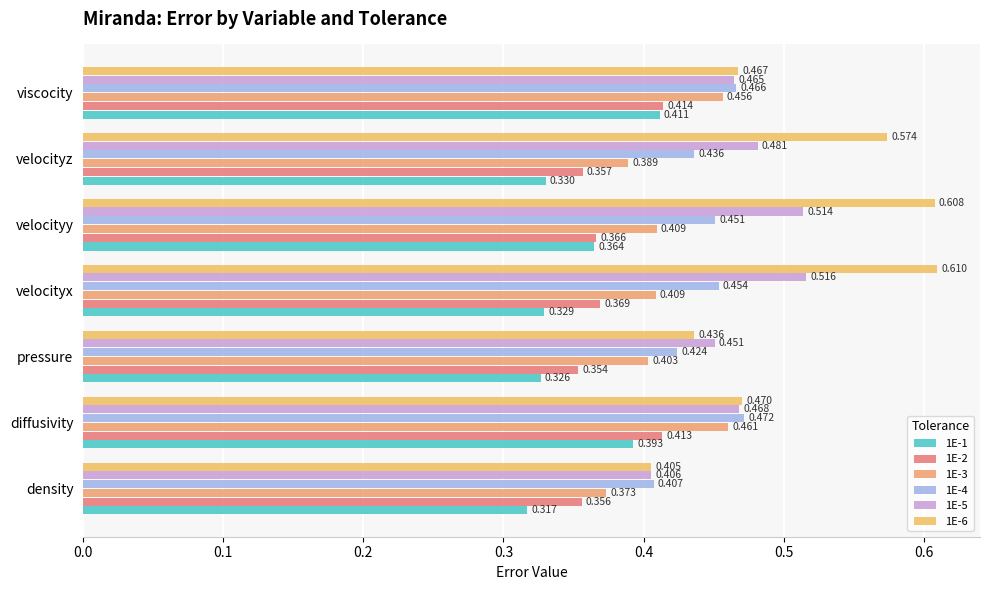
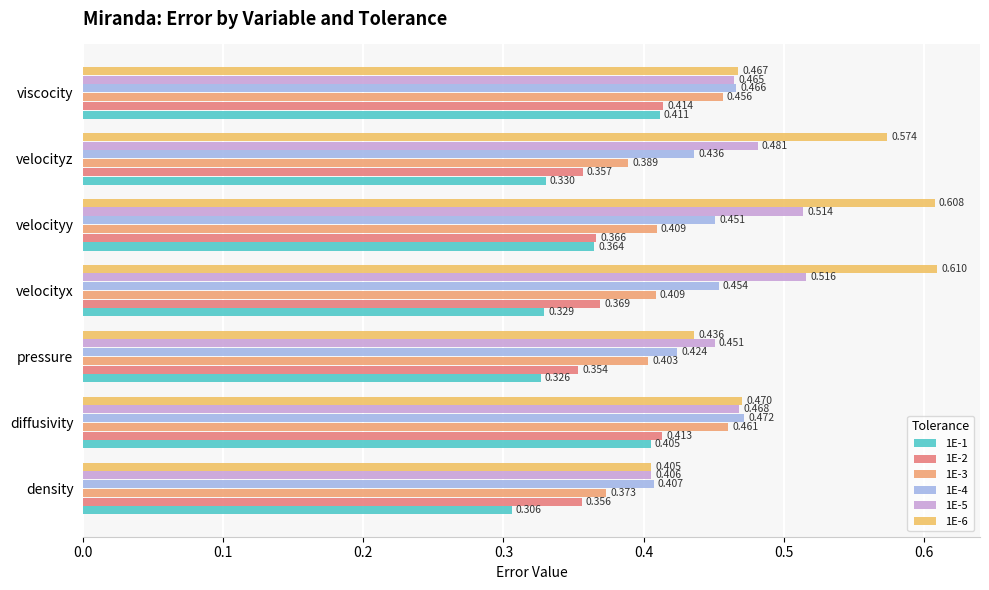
1E-1, diffusivity: 0.393 -> 0.405
1E-1, density: 0.317 -> 0.306
